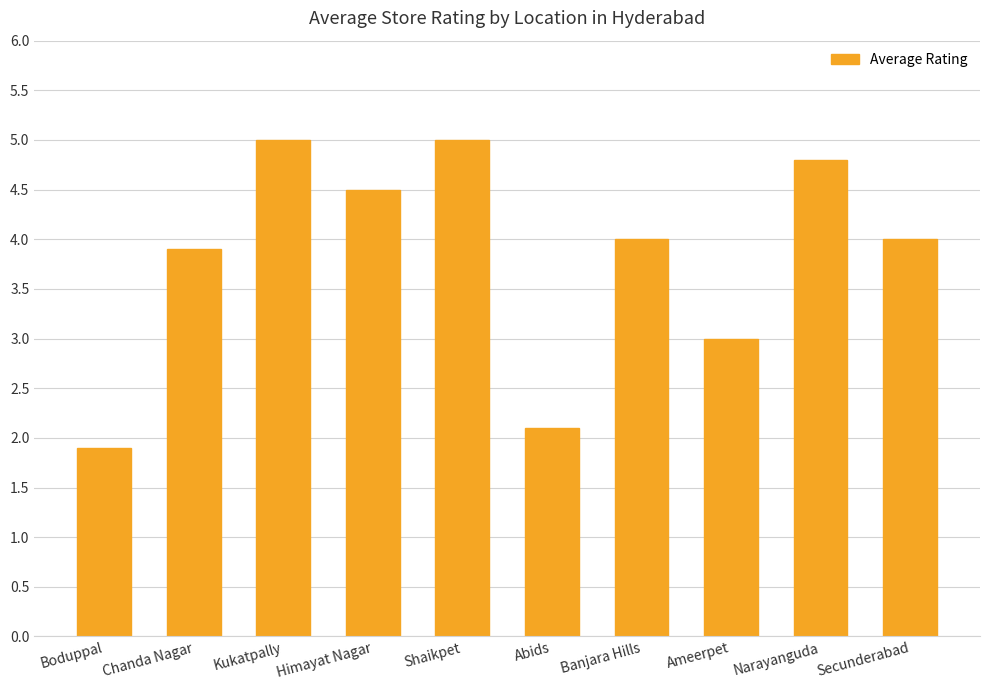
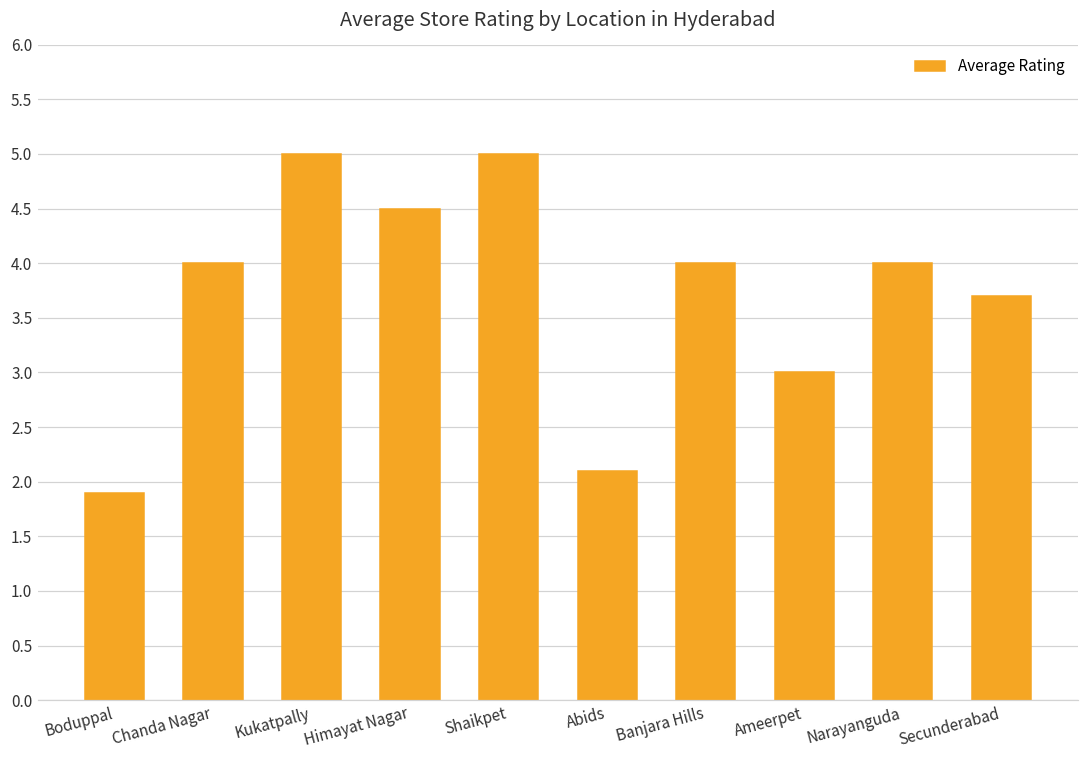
Chanda Nagar: 3.9 -> 4.0
Narayanguda: 4.8 -> 4.0
Secunderabad: 4.0 -> 3.7
